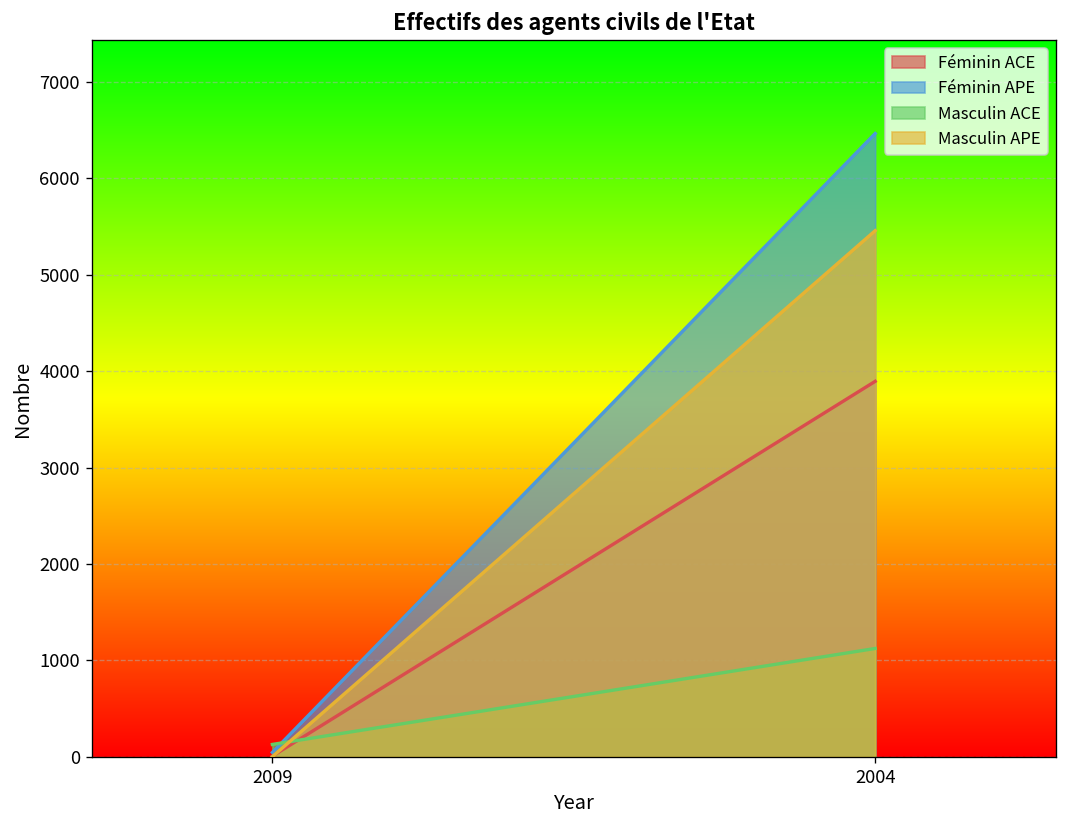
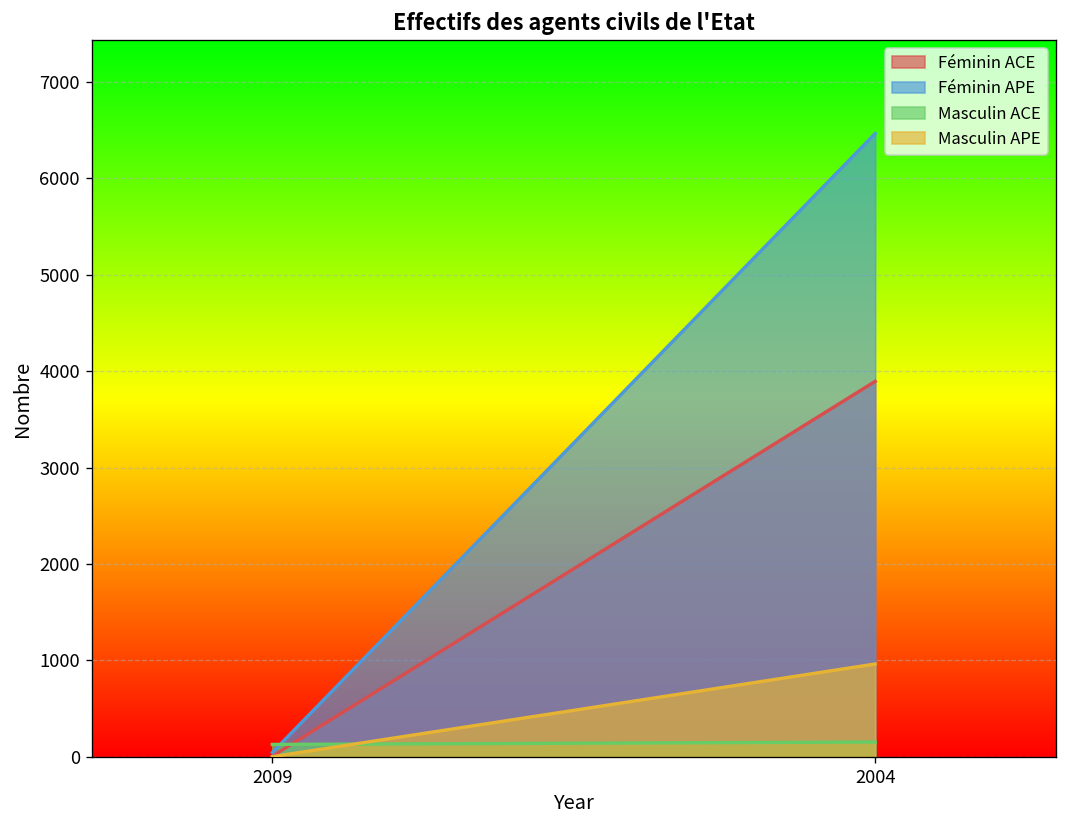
Masculin ACE, 2004: 1100 -> 200
Masculin APE, 2004: 5500 -> 1000
